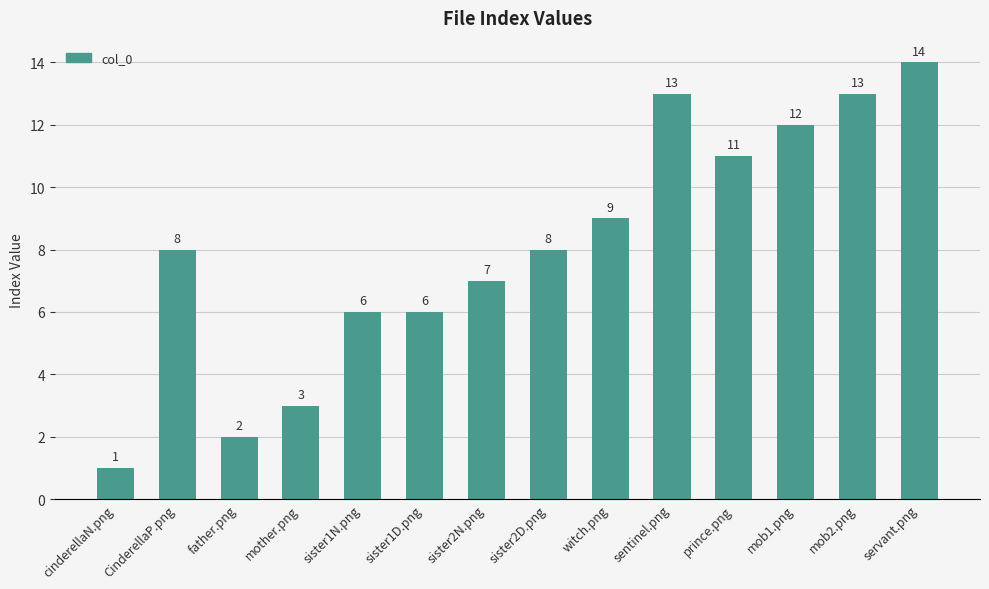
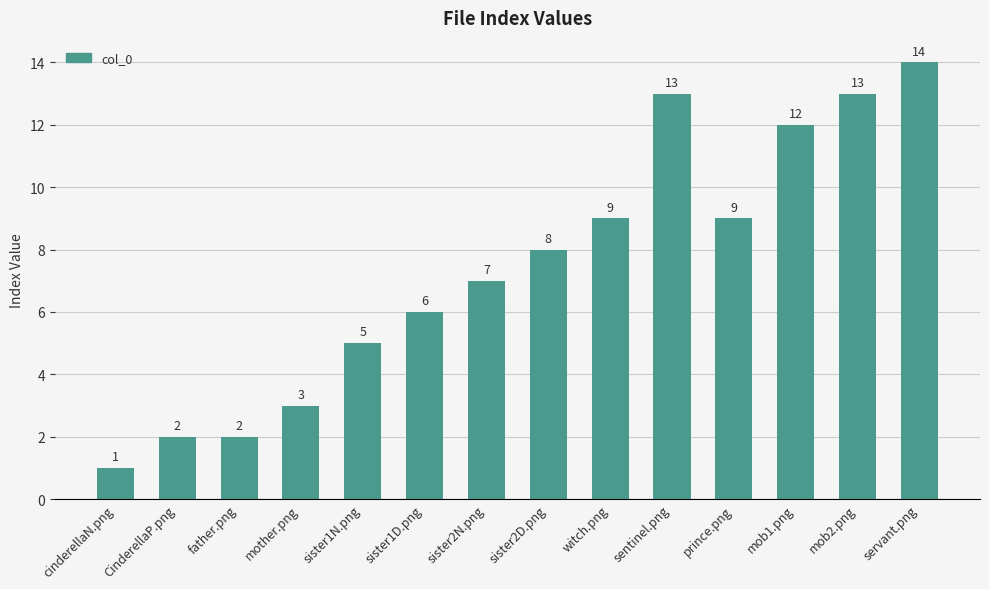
CinderellaP.png: 8 -> 2
sister1N.png: 6 -> 5
prince.png: 11 -> 9
